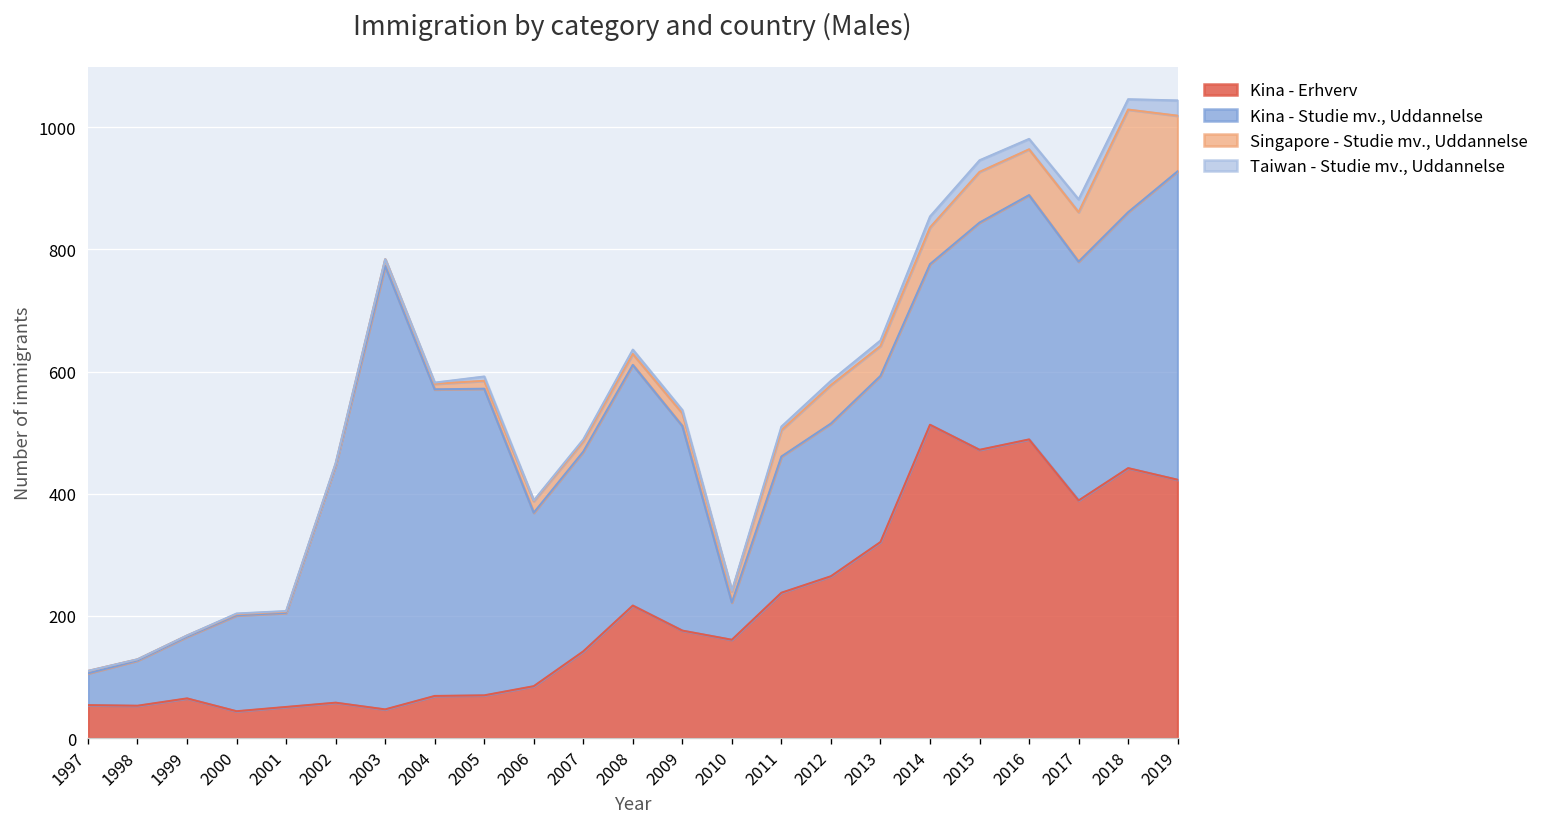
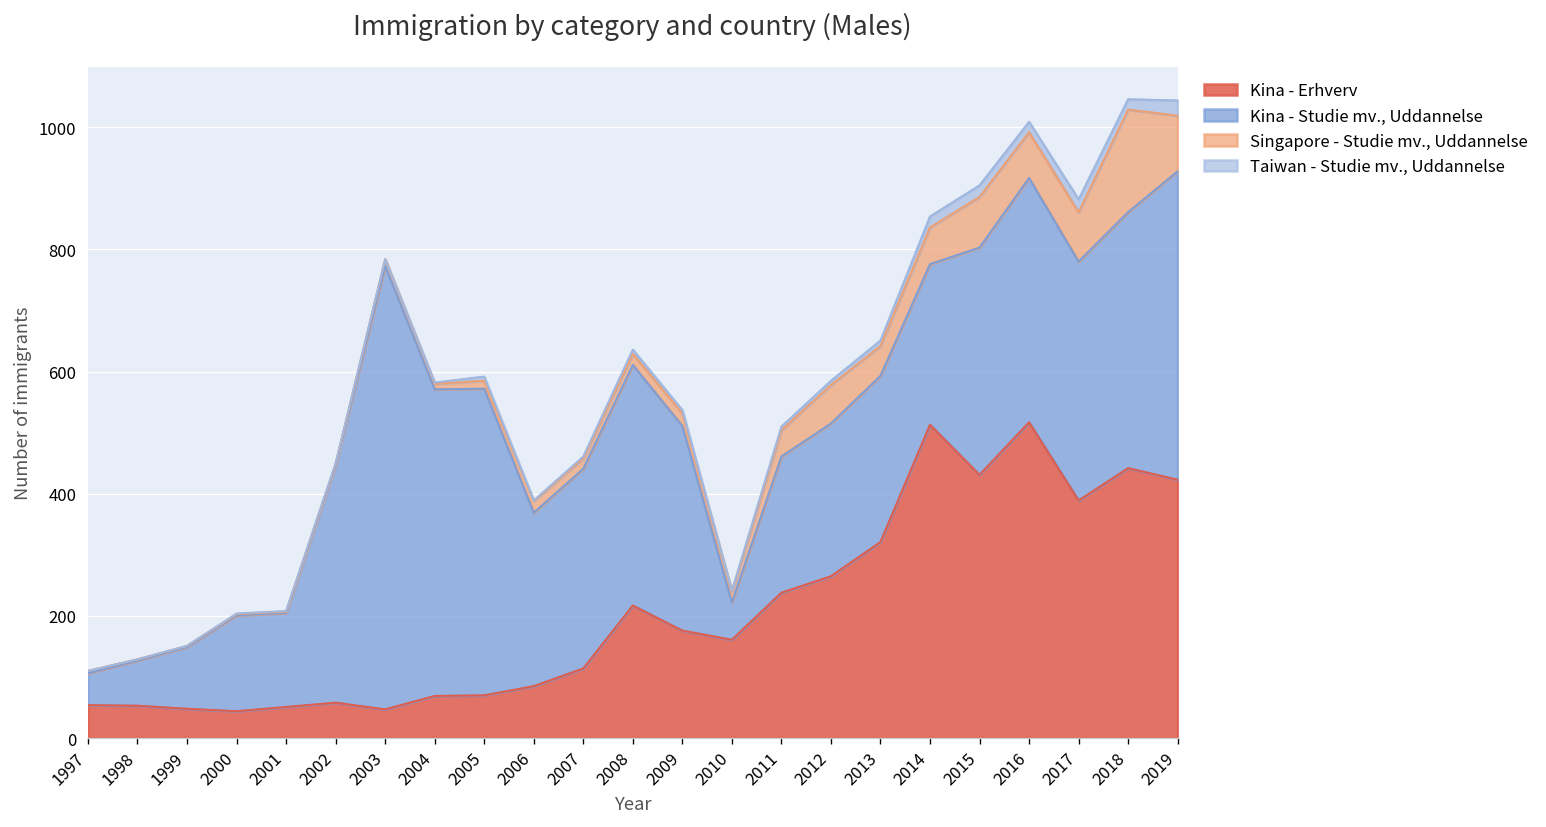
Kina - Erhverv, 1999: 70 -> 50
Kina - Erhverv, 2007: 140 -> 110
Kina - Erhverv, 2015: 470 -> 430
Kina - Erhverv, 2016: 490 -> 520
